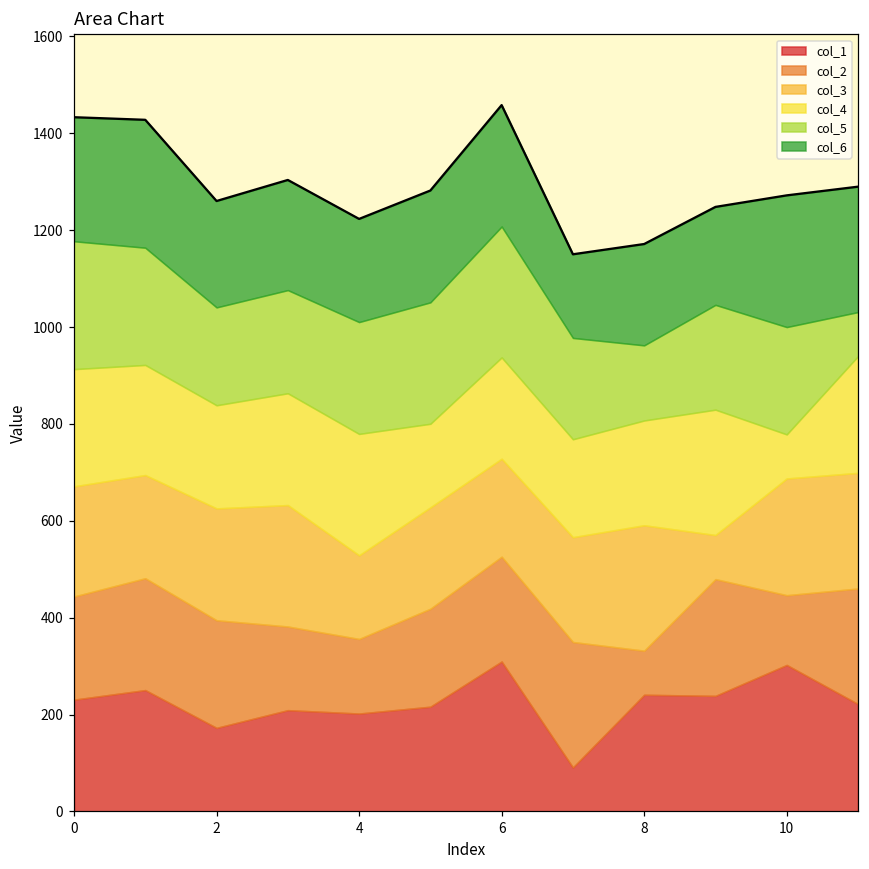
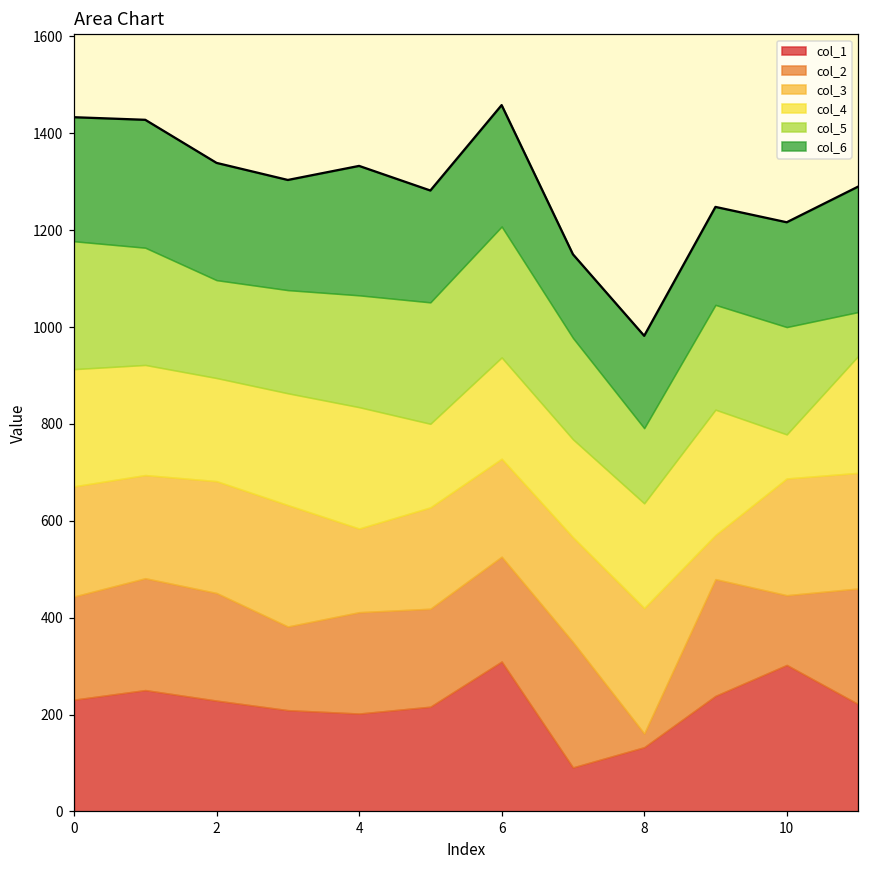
col_1, 2: 170 -> 230
col_6, 2: 220 -> 240
col_2, 4: 150 -> 210
col_6, 4: 210 -> 270
col_1, 8: 240 -> 130
col_2, 8: 90 -> 30
col_6, 8: 210 -> 190
col_6, 10: 270 -> 220
